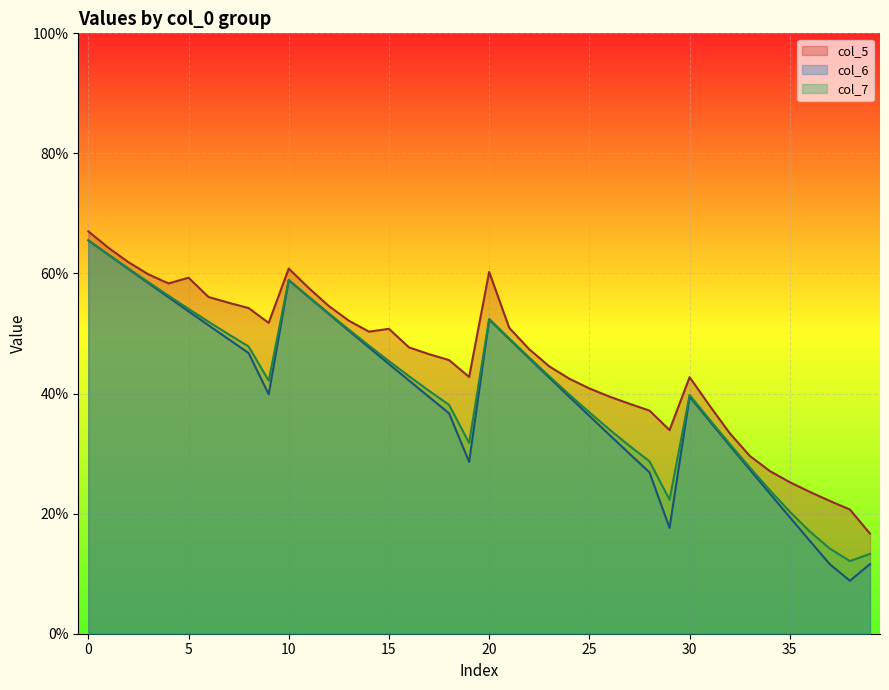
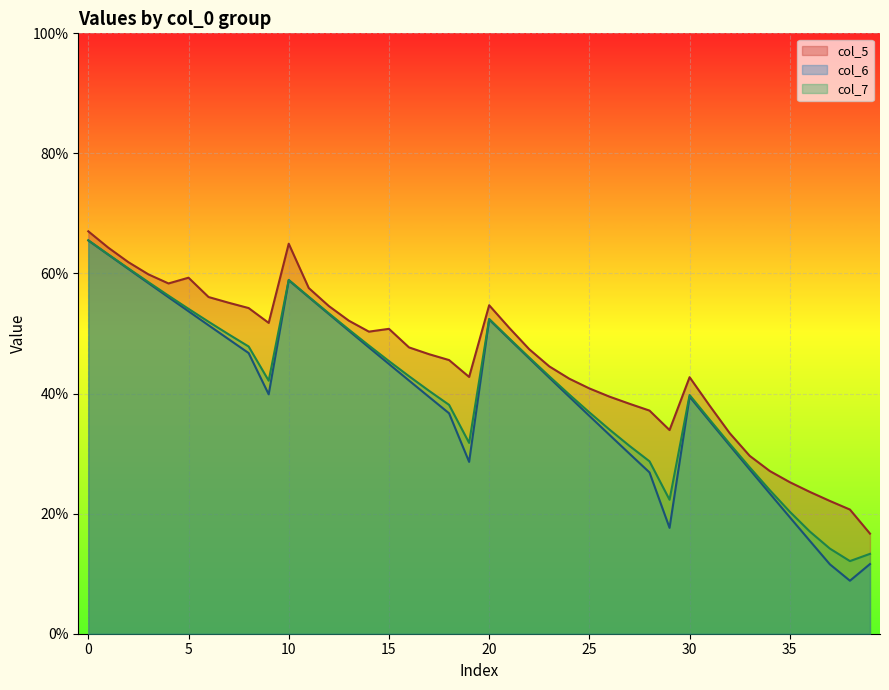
col_5, 10: 61% -> 65%
col_5, 20: 60% -> 55%
